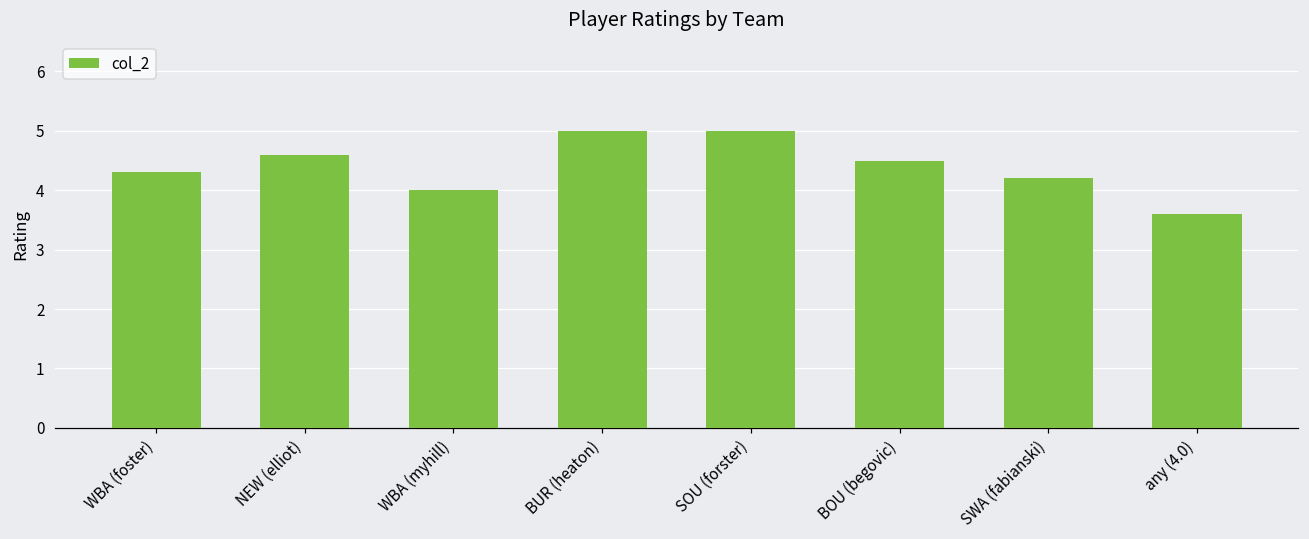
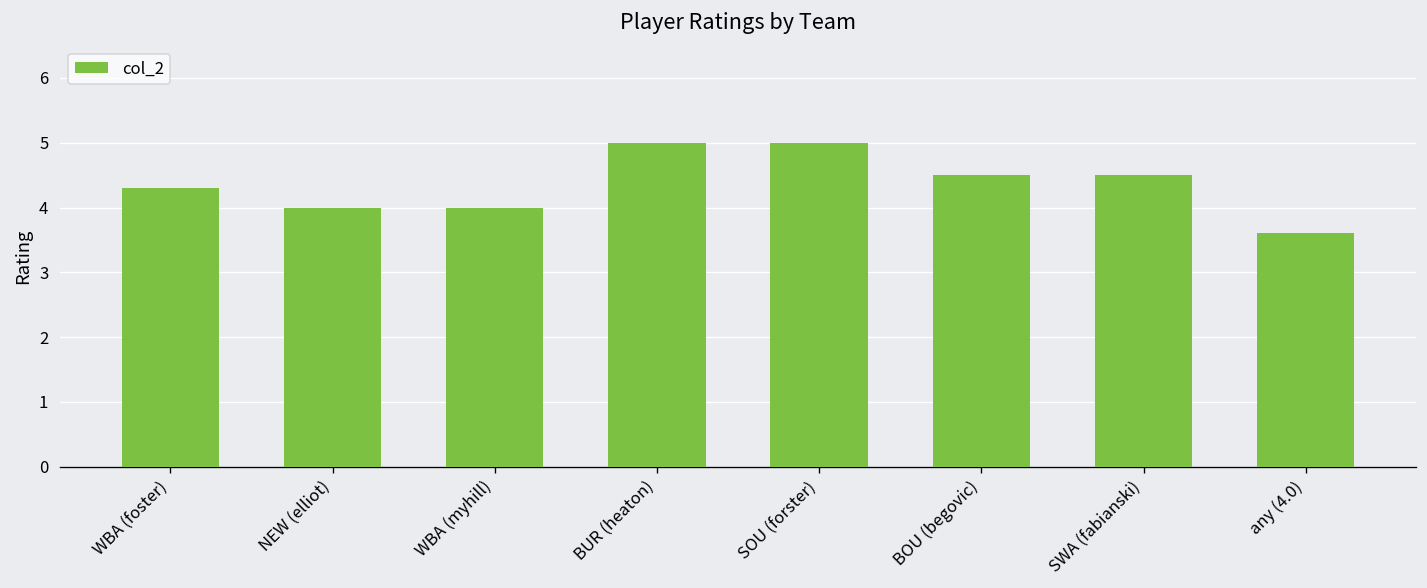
NEW (elliot): 4.6 -> 4.0
SWA (fabianski): 4.2 -> 4.5
